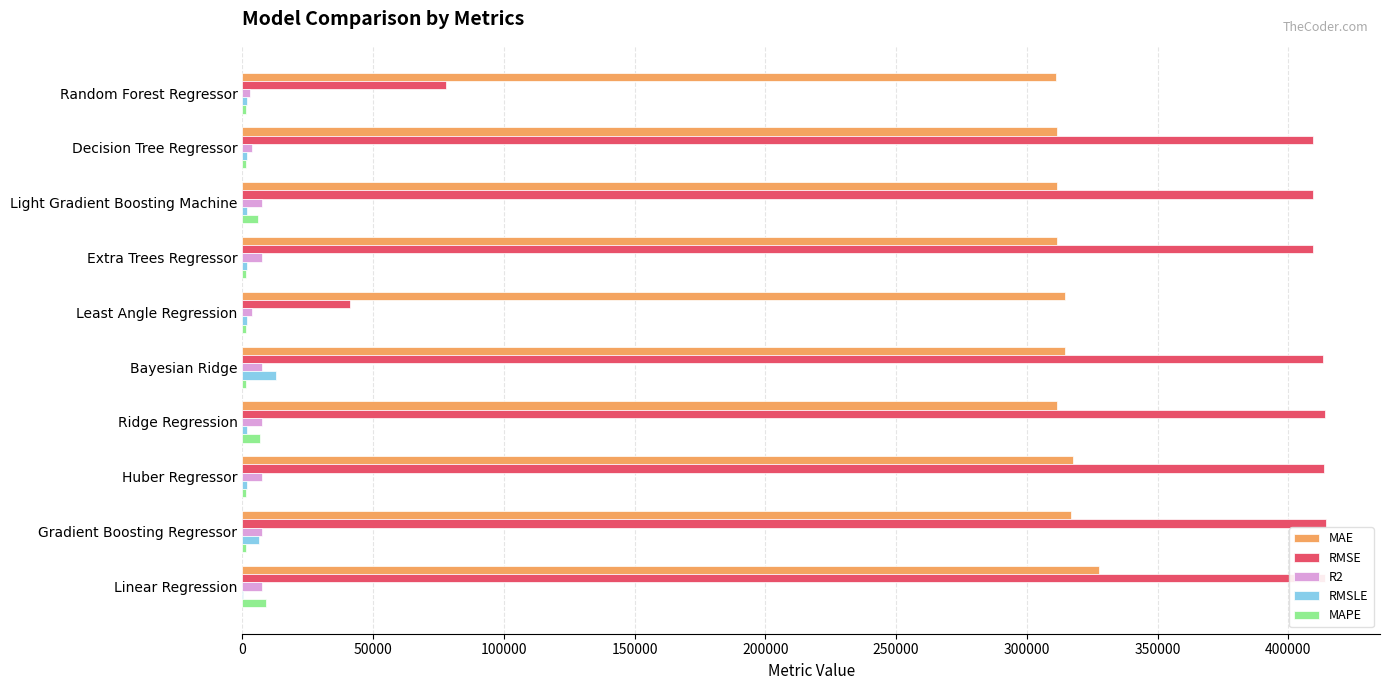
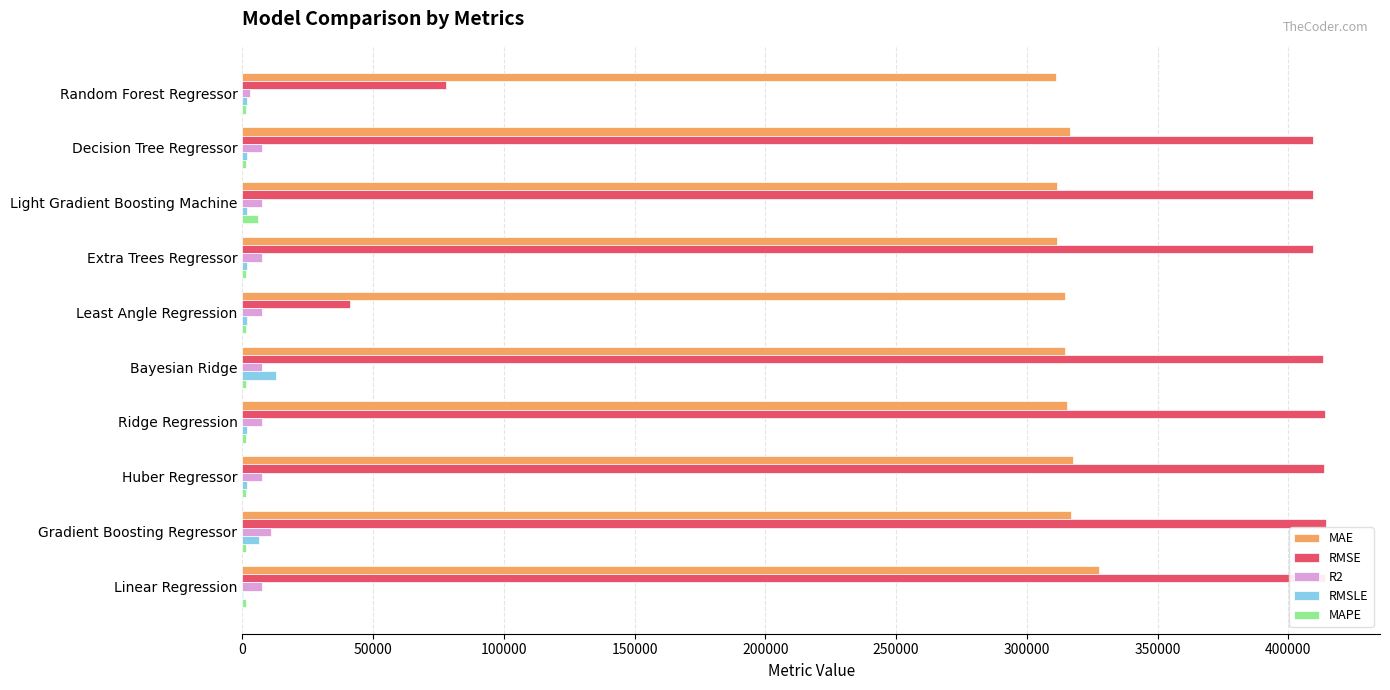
MAE, Decision Tree Regressor: 311000 -> 316000
R2, Decision Tree Regressor: 4000 -> 8000
R2, Least Angle Regression: 4000 -> 8000
MAE, Ridge Regression: 312000 -> 315000
MAPE, Ridge Regression: 7000 -> 1000
R2, Gradient Boosting Regressor: 8000 -> 11000
MAPE, Linear Regression: 9000 -> 1000
